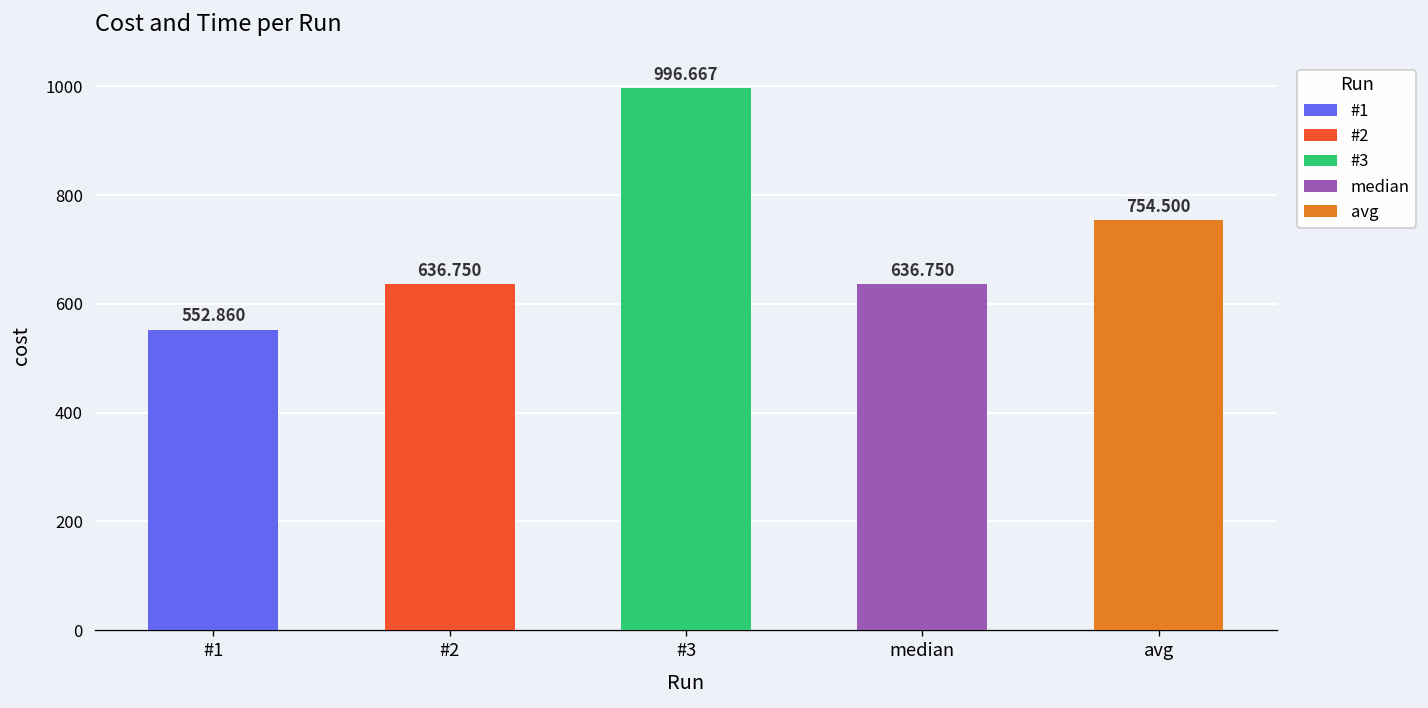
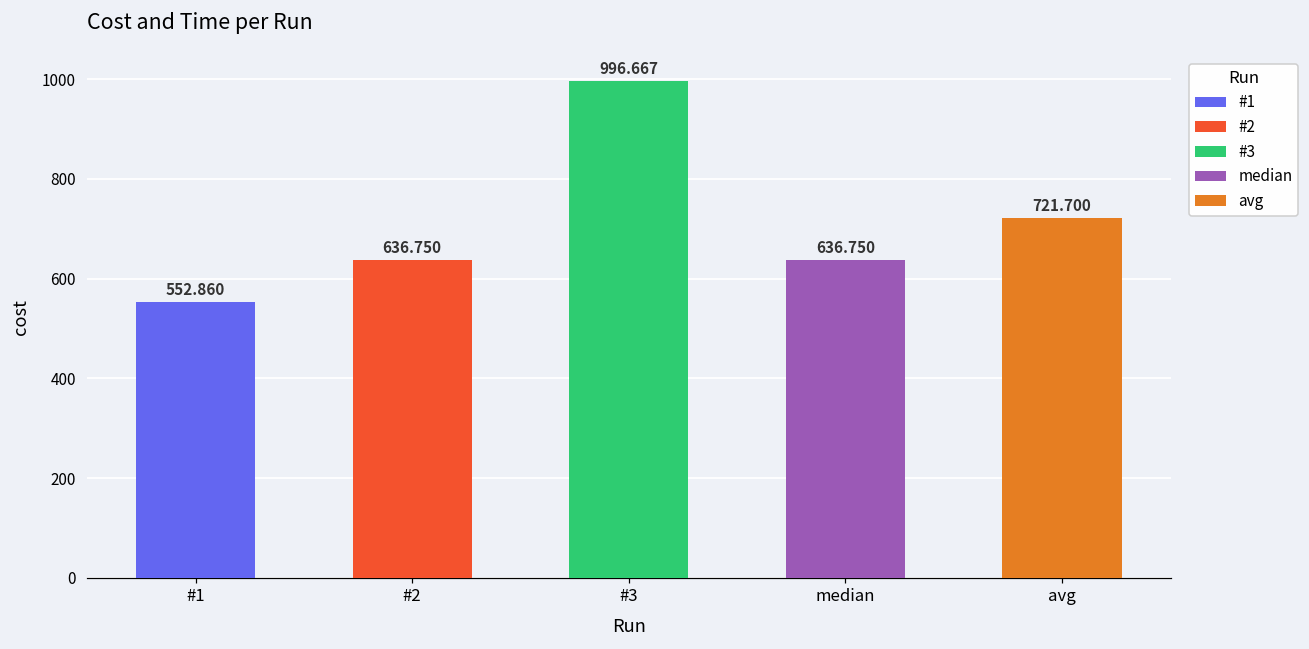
avg: 754.500 -> 721.700
